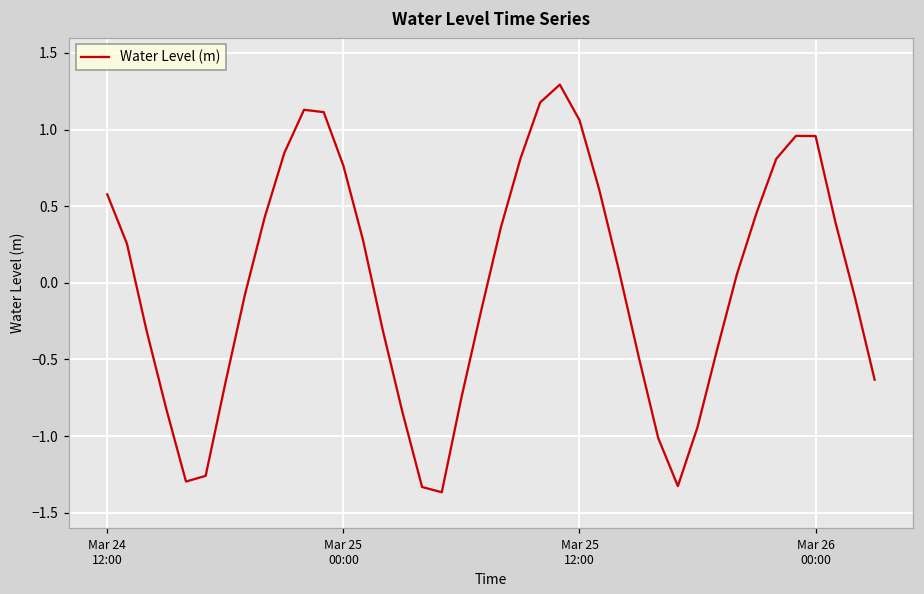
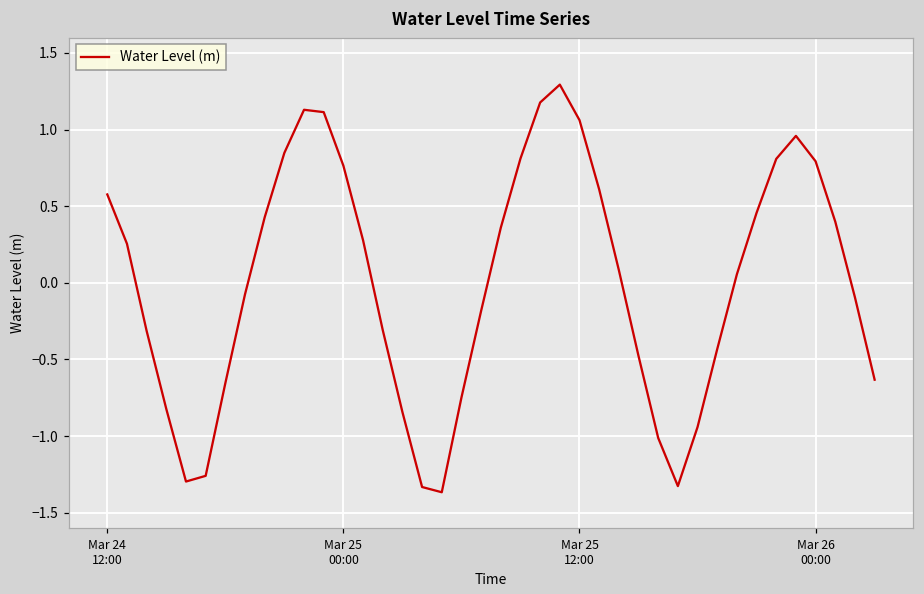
Mar 26 00:00: 0.96 -> 0.79
